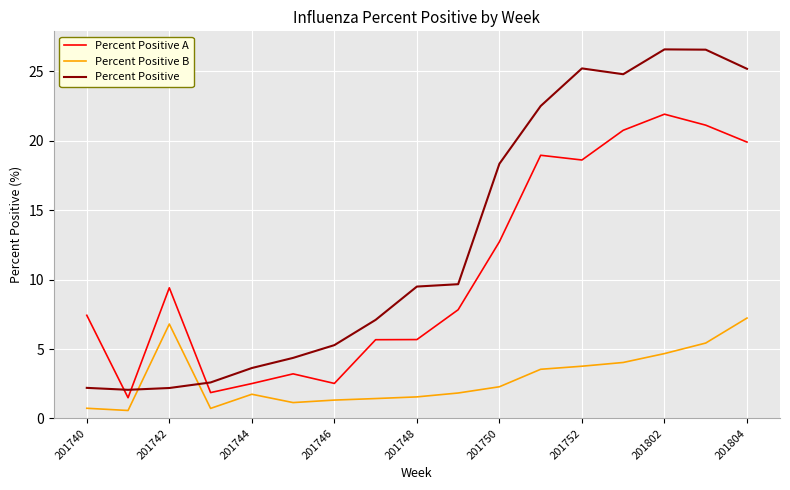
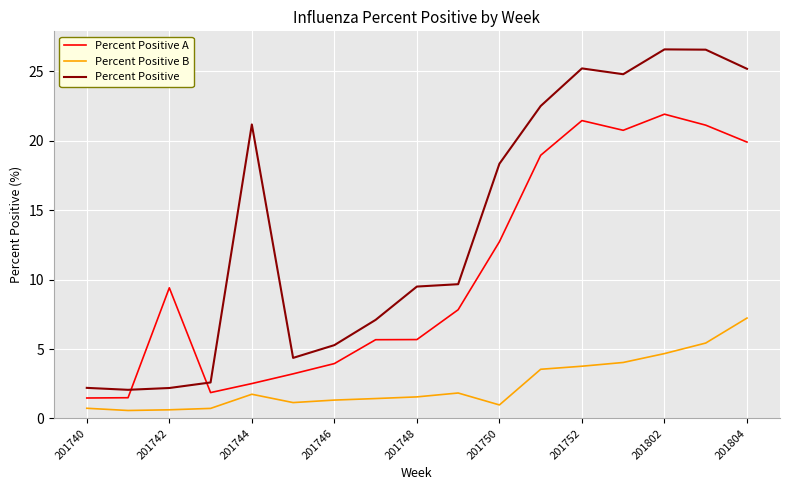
Percent Positive A, 201740: 7.4 -> 1.5
Percent Positive B, 201742: 6.8 -> 0.6
Percent Positive, 201744: 3.6 -> 21.2
Percent Positive A, 201746: 2.5 -> 4.0
Percent Positive B, 201750: 2.3 -> 1.0
Percent Positive A, 201752: 18.6 -> 21.5
